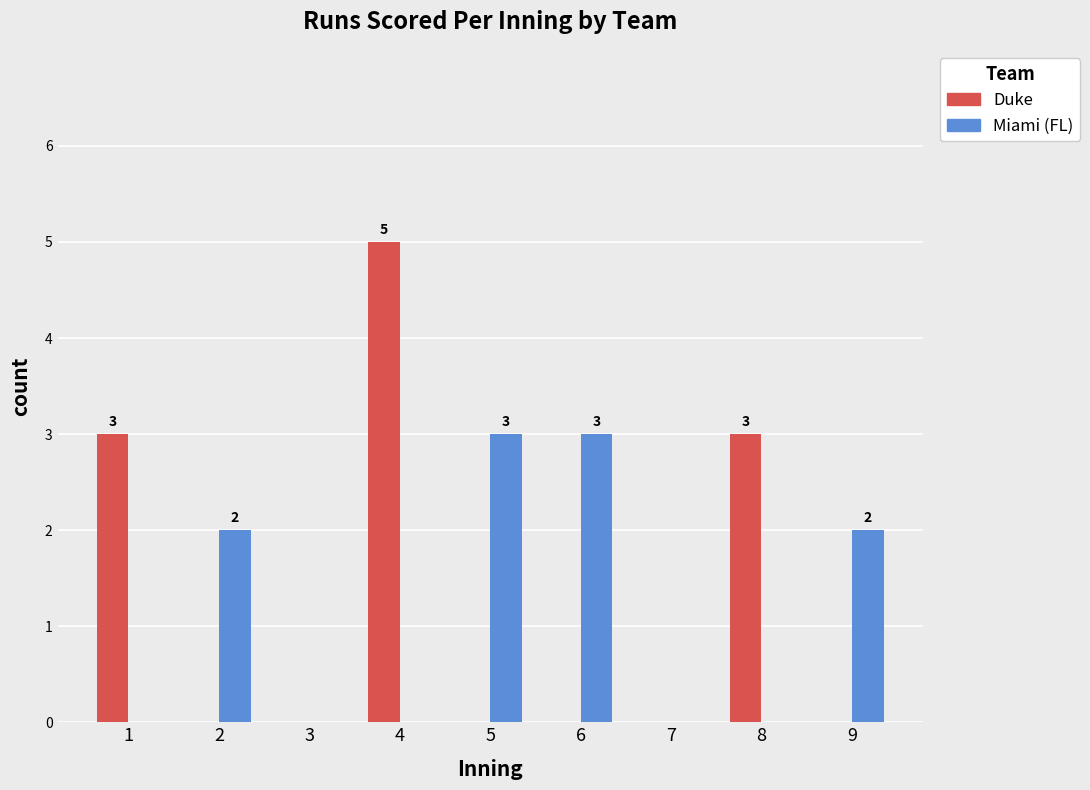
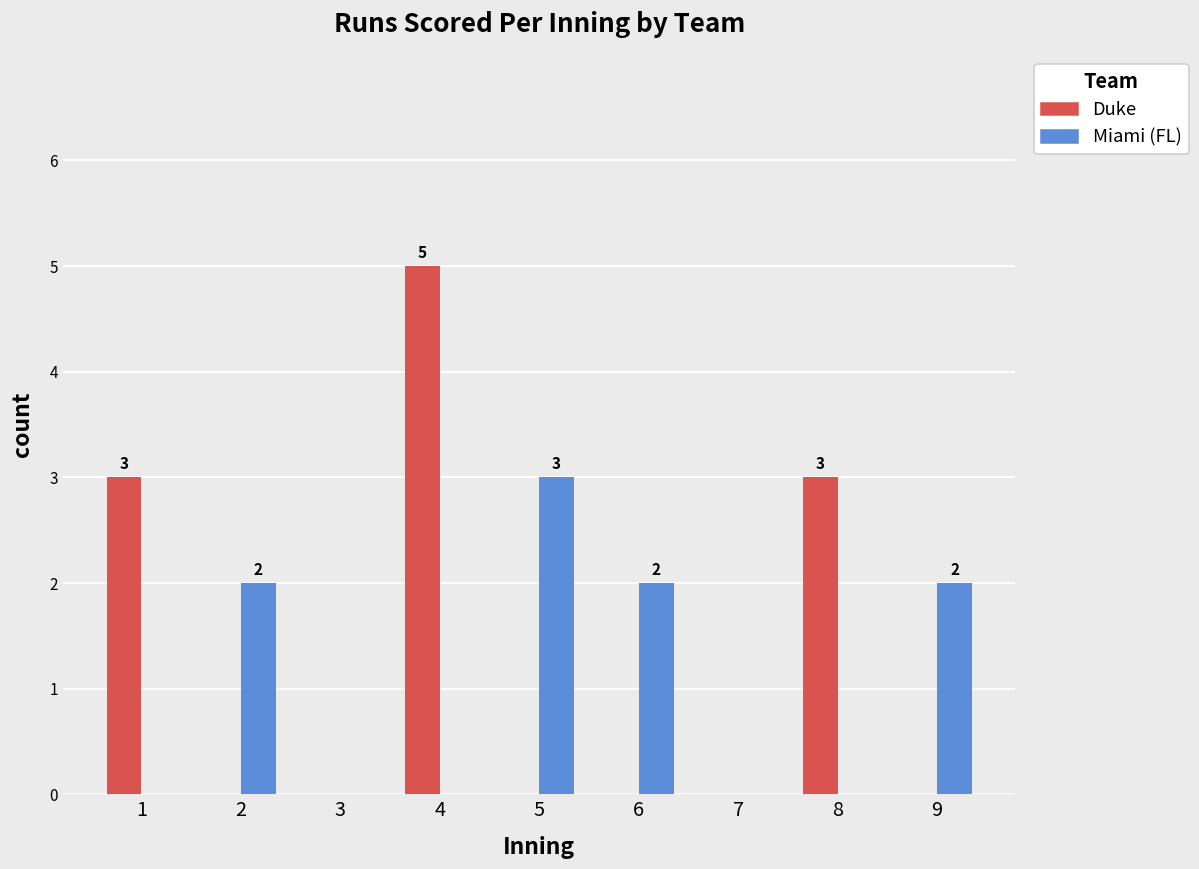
Miami (FL), 6: 3 -> 2
